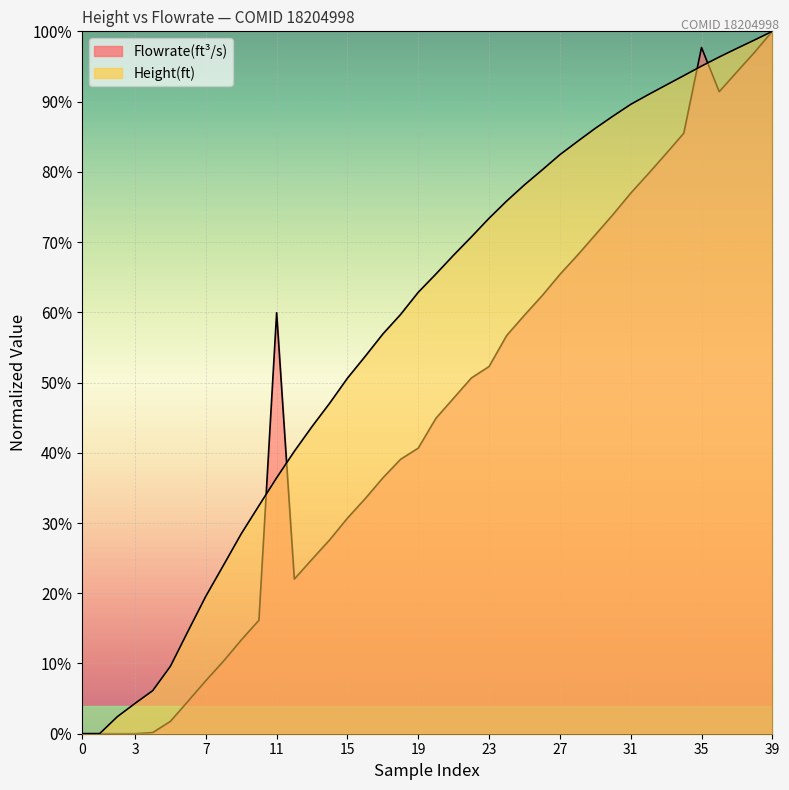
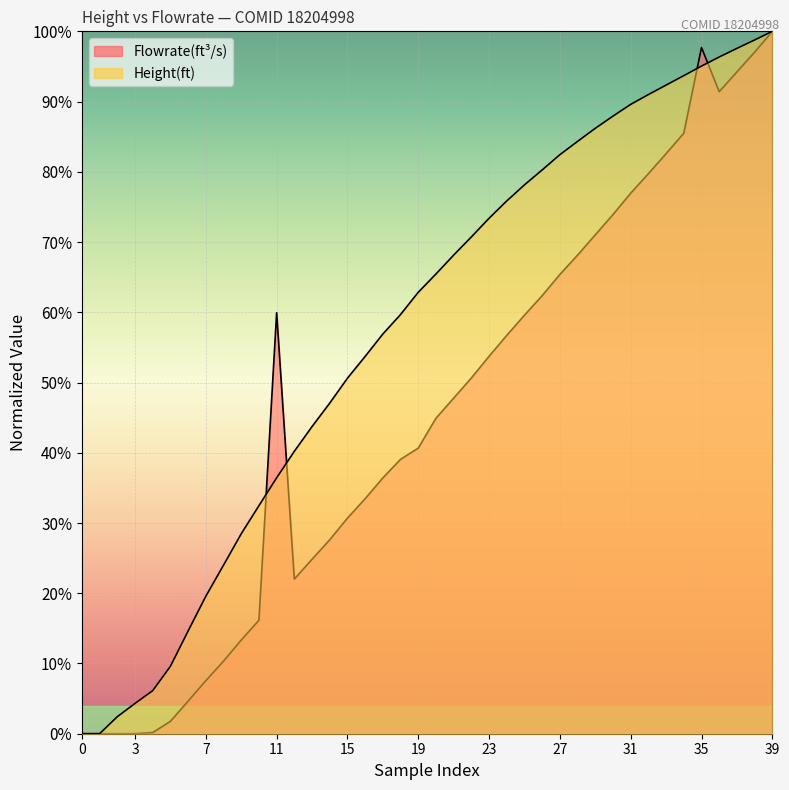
Flowrate(ft³/s), 23: 52% -> 54%
